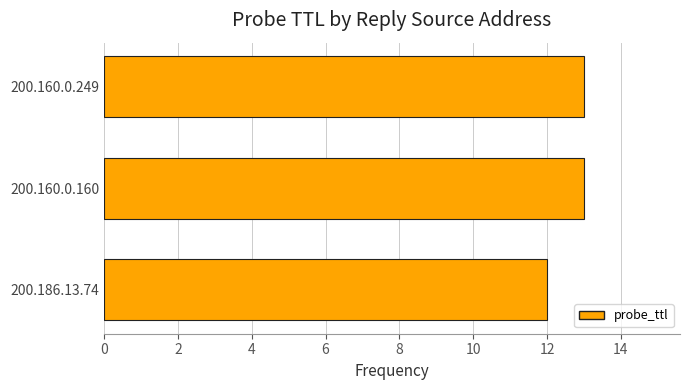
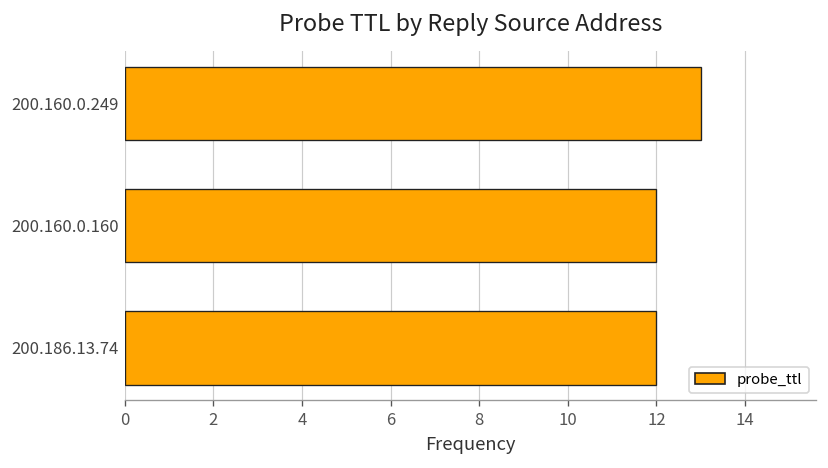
200.160.0.160: 13 -> 12
